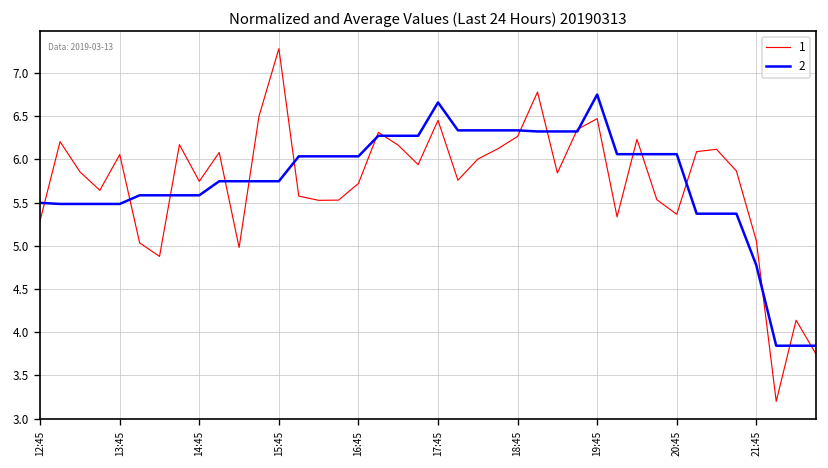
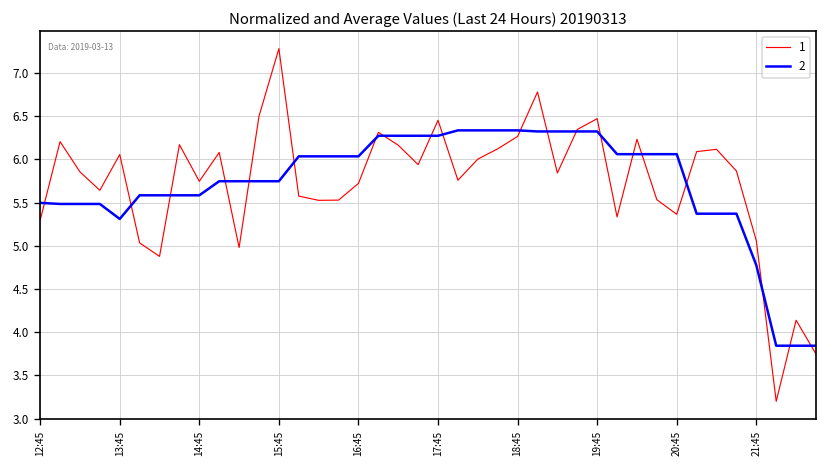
2, 13:45: 5.5 -> 5.3
2, 17:45: 6.7 -> 6.3
2, 19:45: 6.8 -> 6.3
